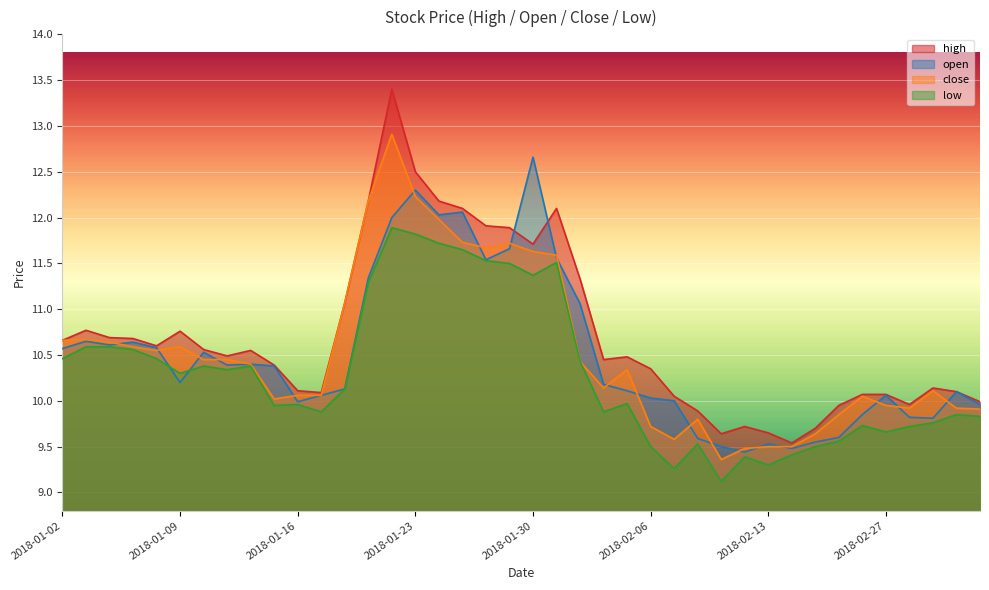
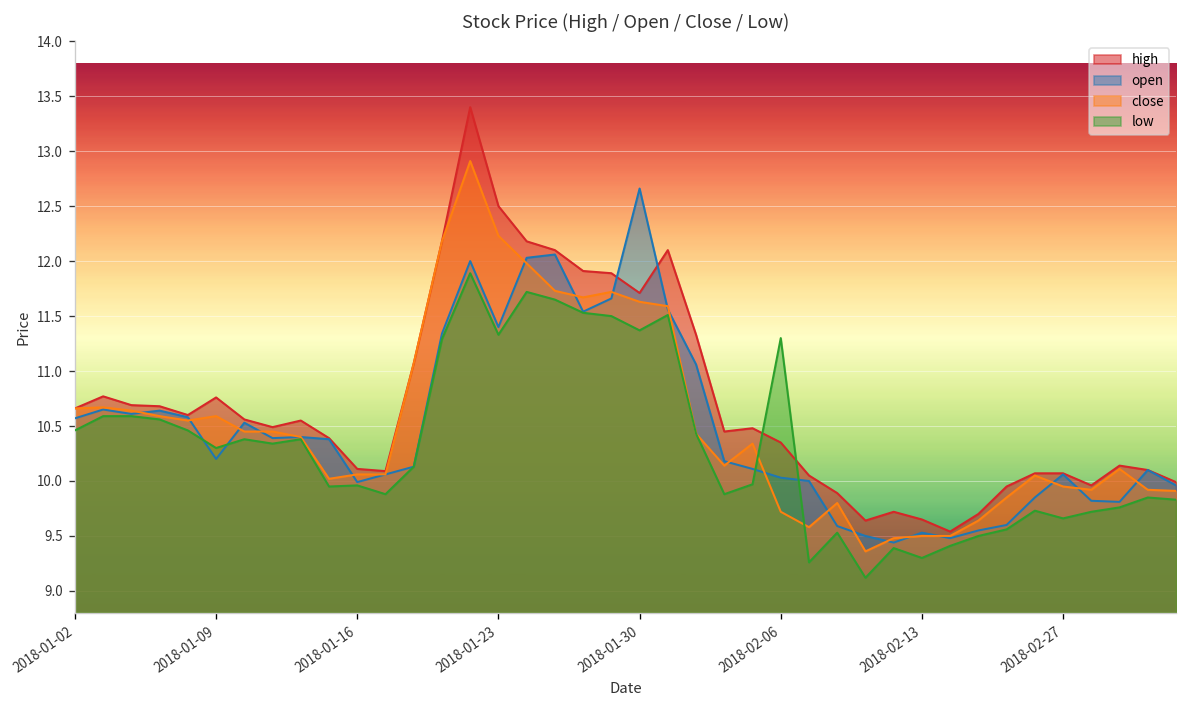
open, 2018-01-23: 12.3 -> 11.4
low, 2018-01-23: 11.8 -> 11.3
low, 2018-02-06: 9.5 -> 11.3
